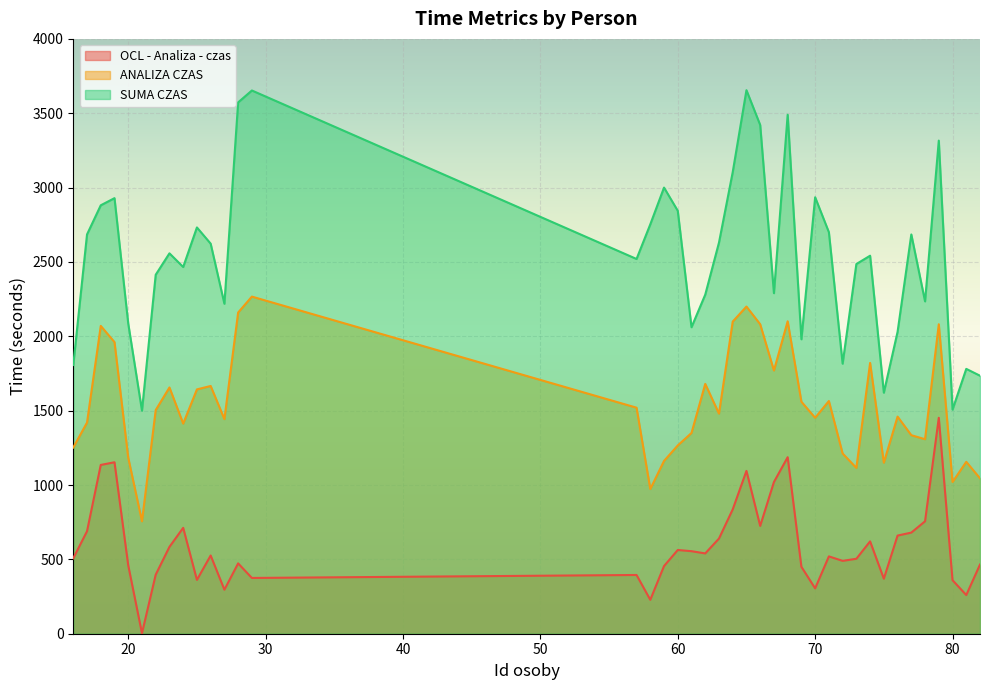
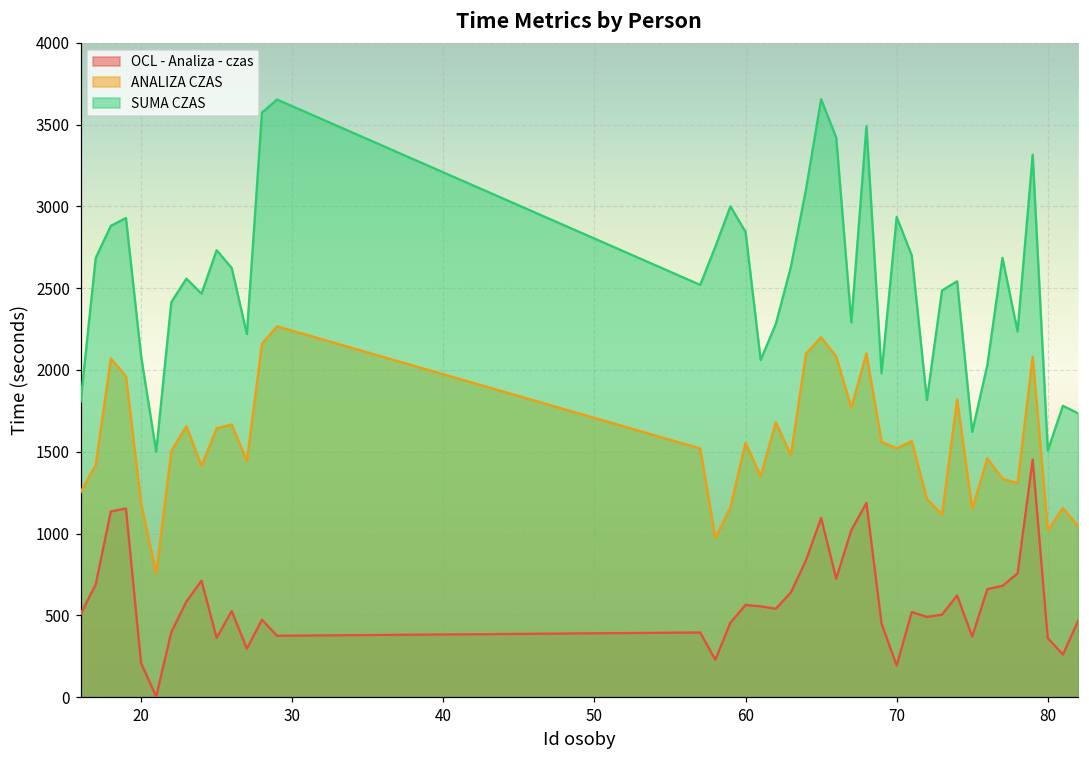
OCL - Analiza - czas, 20: 460 -> 210
ANALIZA CZAS, 60: 1270 -> 1560
OCL - Analiza - czas, 70: 310 -> 190
ANALIZA CZAS, 70: 1450 -> 1520
